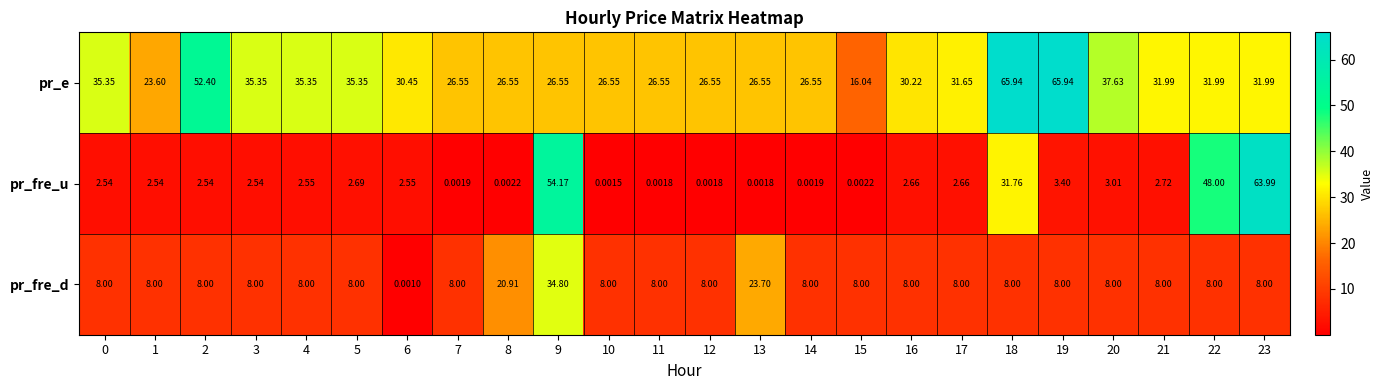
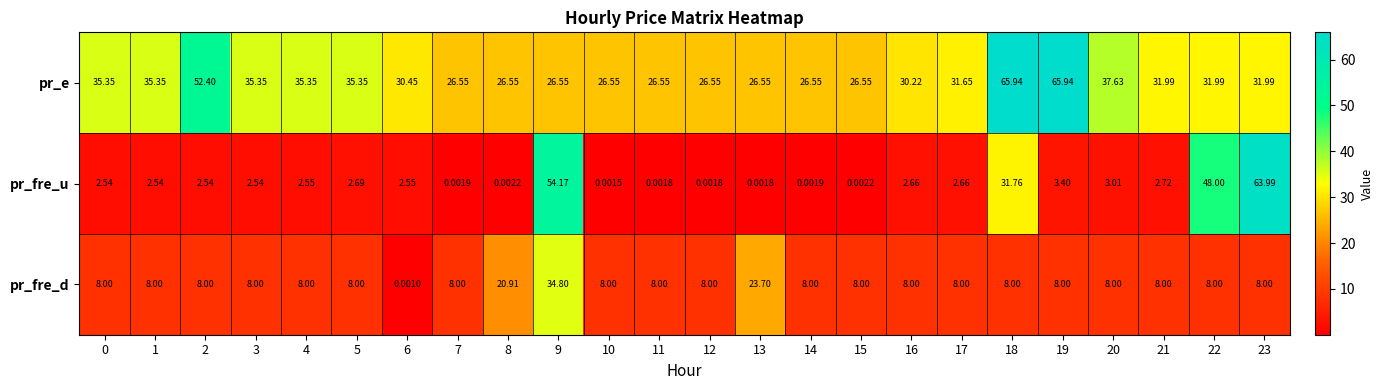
pr_e, 1: 23.60 -> 35.35
pr_e, 15: 16.04 -> 26.55
